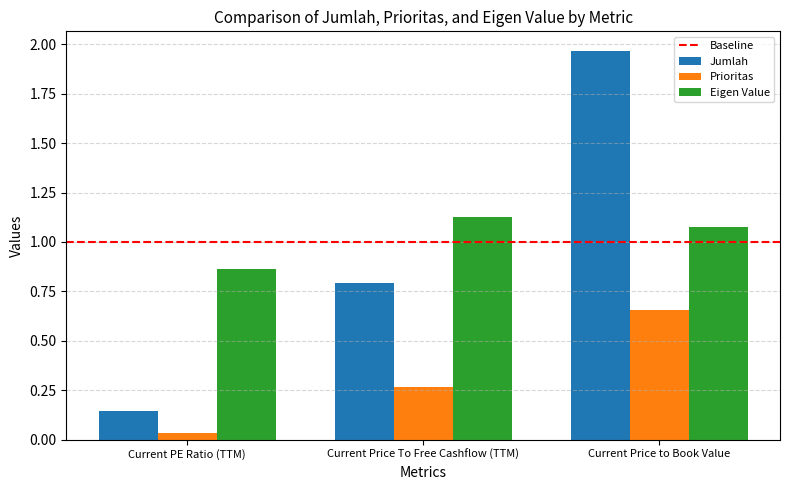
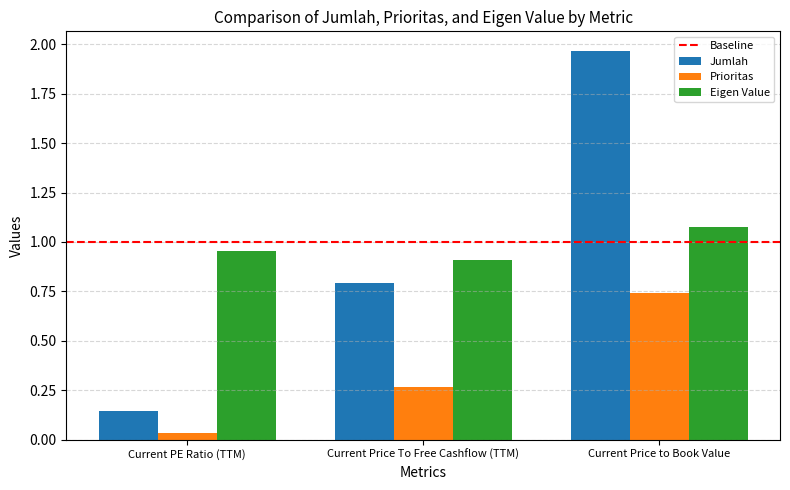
Eigen Value, Current PE Ratio (TTM): 0.86 -> 0.96
Eigen Value, Current Price To Free Cashflow (TTM): 1.13 -> 0.91
Prioritas, Current Price to Book Value: 0.66 -> 0.74
